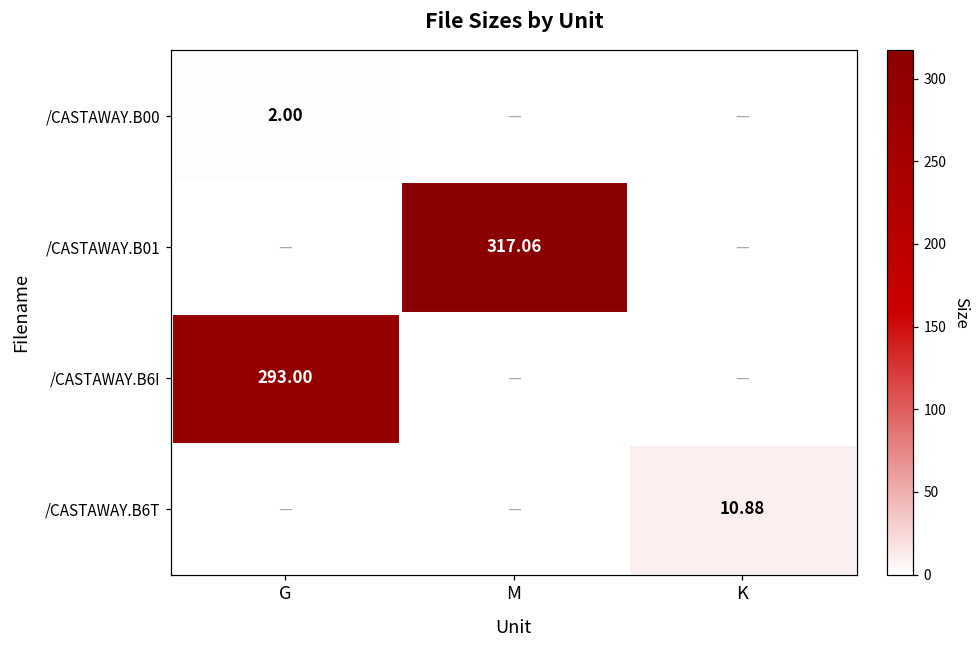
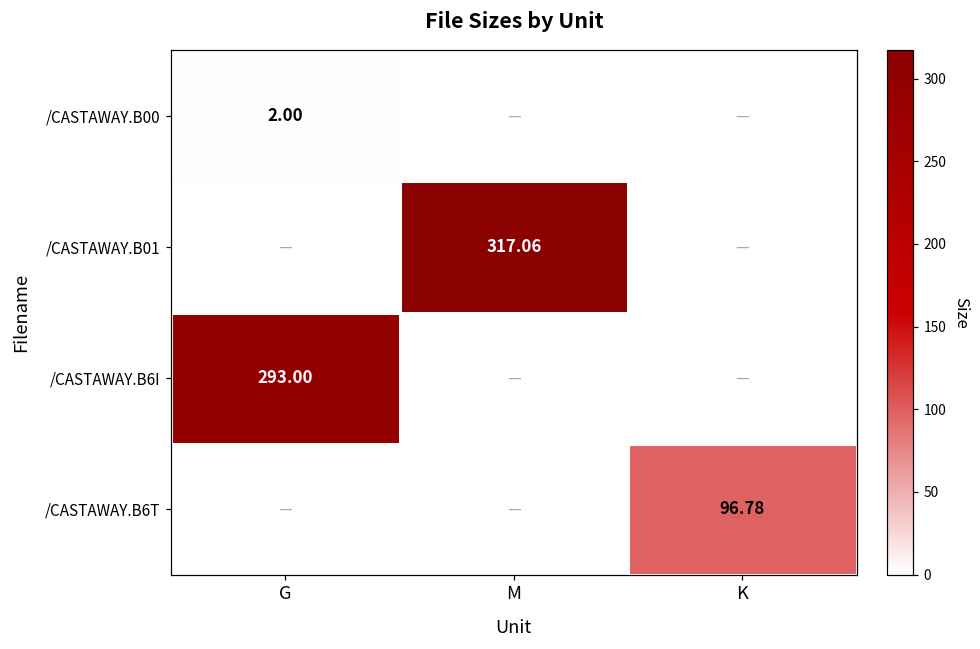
/CASTAWAY.B6T, K: 10.88 -> 96.78
